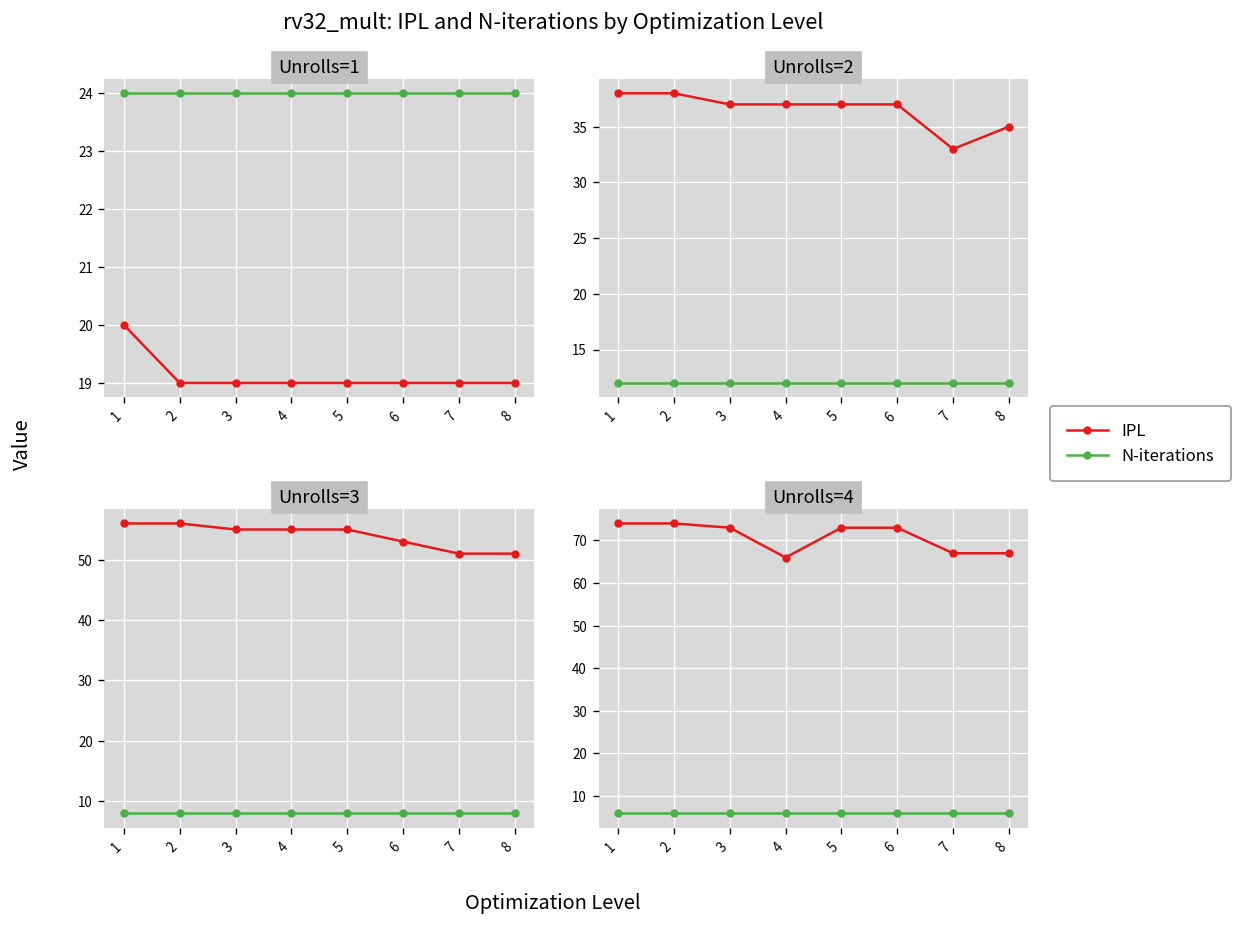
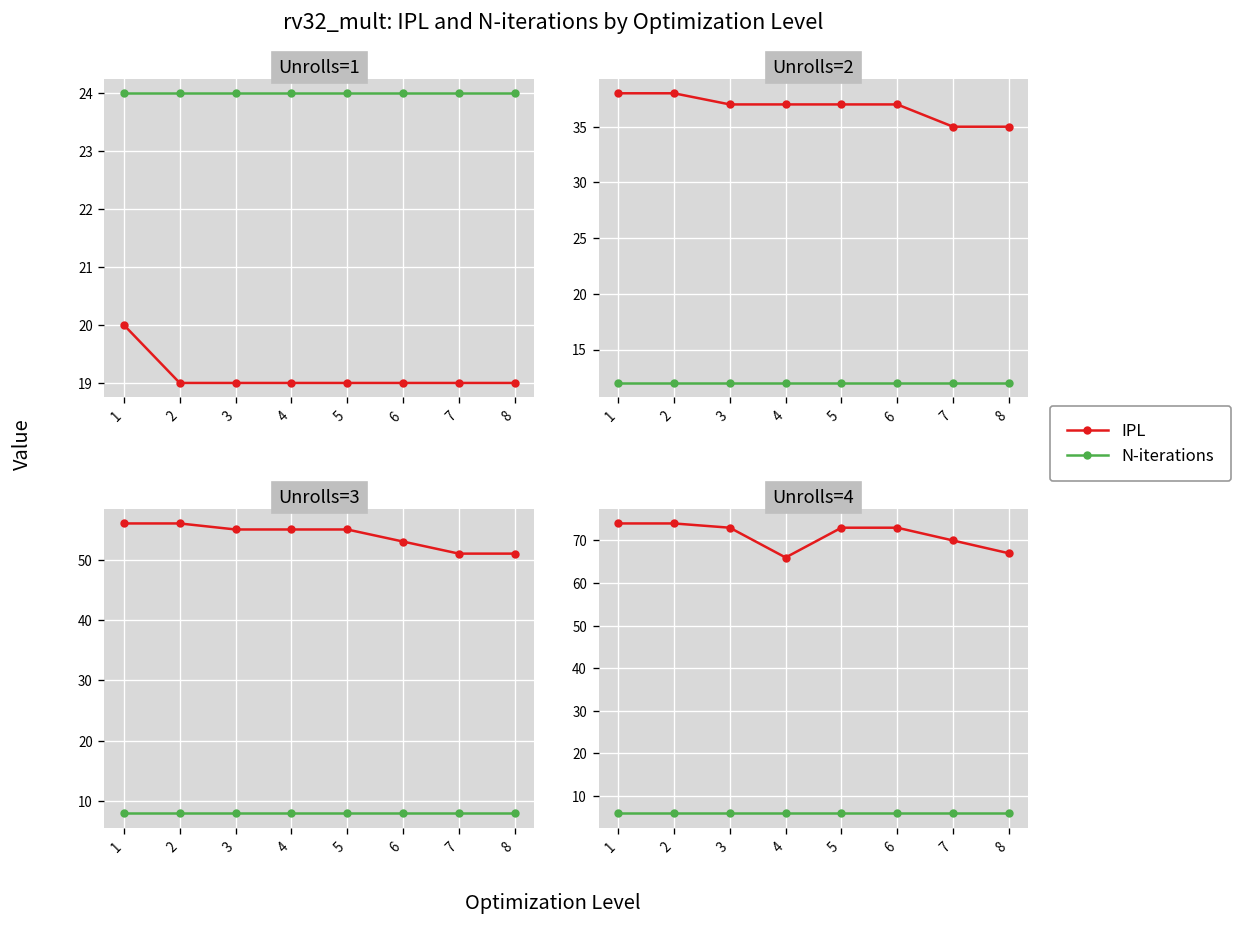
Unrolls=2, IPL, 7: 33 -> 35
Unrolls=4, IPL, 7: 67 -> 70
